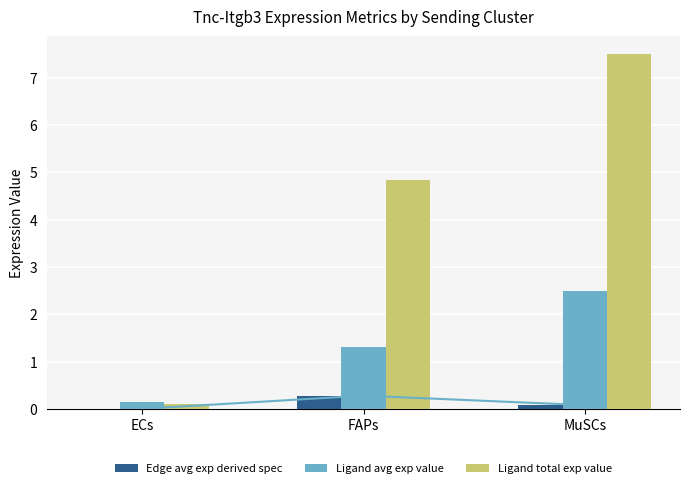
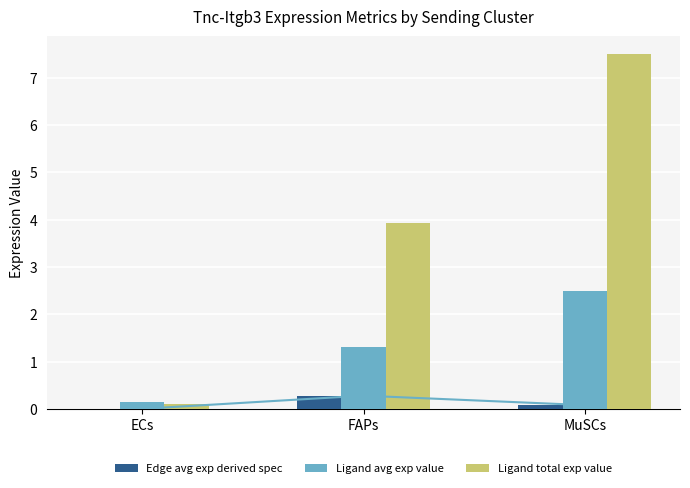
Ligand total exp value, FAPs: 4.8 -> 3.9
